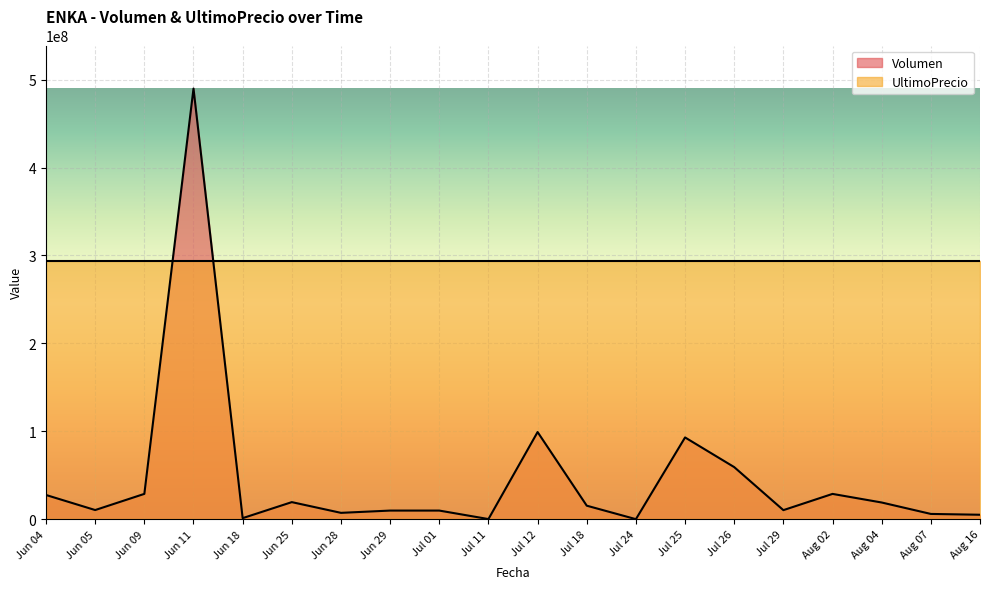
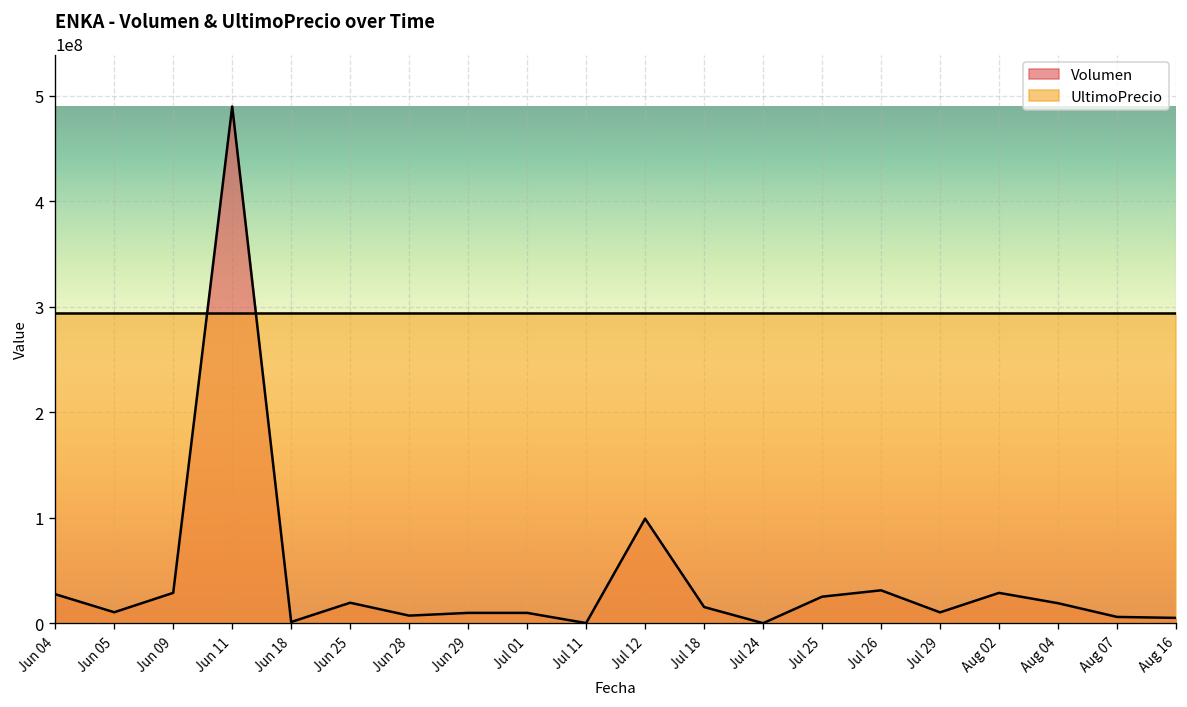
Volumen, Jul 25: 90000000 -> 30000000
Volumen, Jul 26: 60000000 -> 30000000
